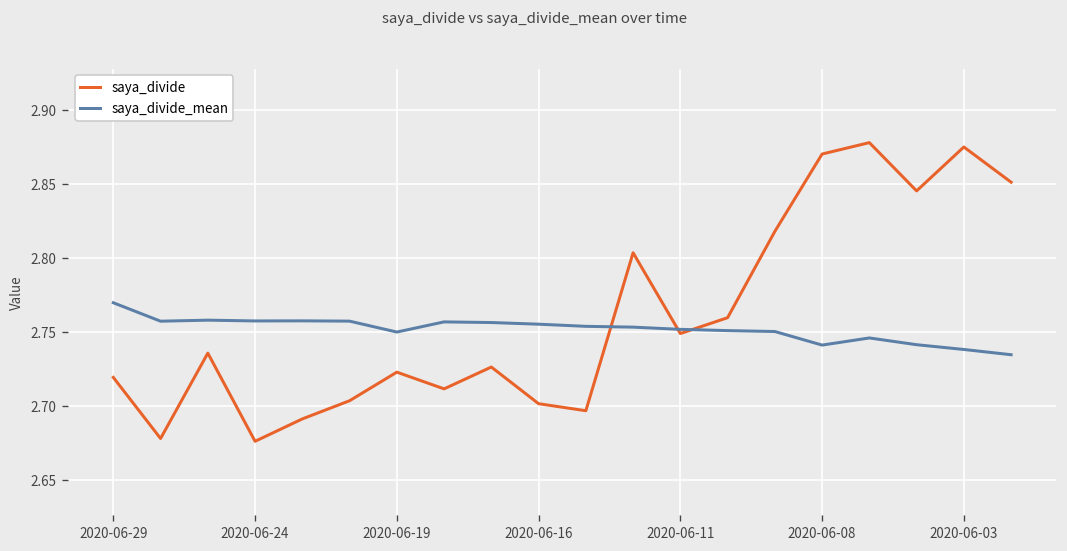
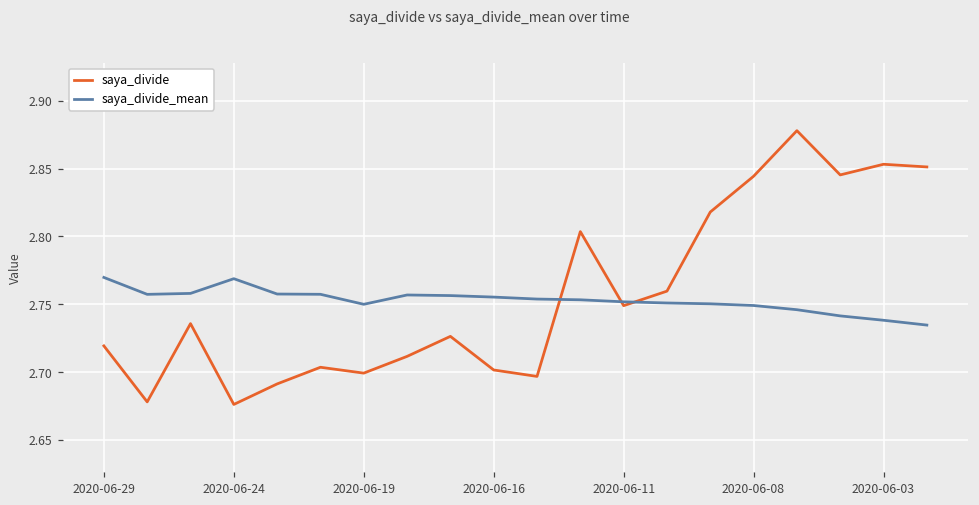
saya_divide_mean, 2020-06-24: 2.758 -> 2.769
saya_divide, 2020-06-19: 2.723 -> 2.699
saya_divide, 2020-06-08: 2.870 -> 2.844
saya_divide_mean, 2020-06-08: 2.741 -> 2.749
saya_divide, 2020-06-03: 2.875 -> 2.853
